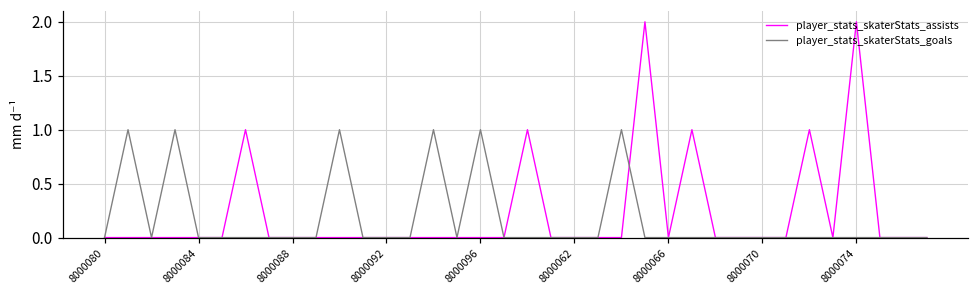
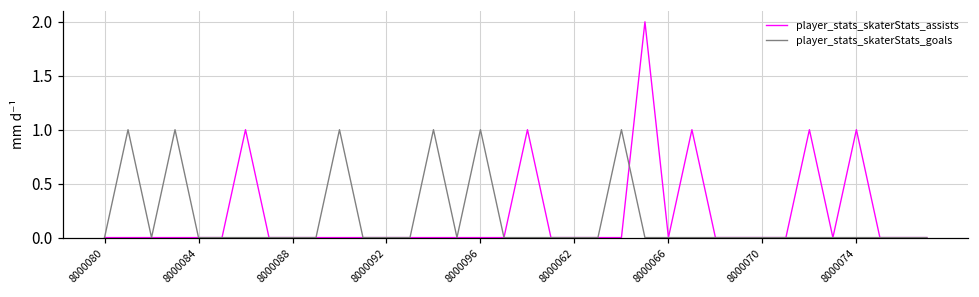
player_stats_skaterStats_assists, 8000074: 2 -> 1
